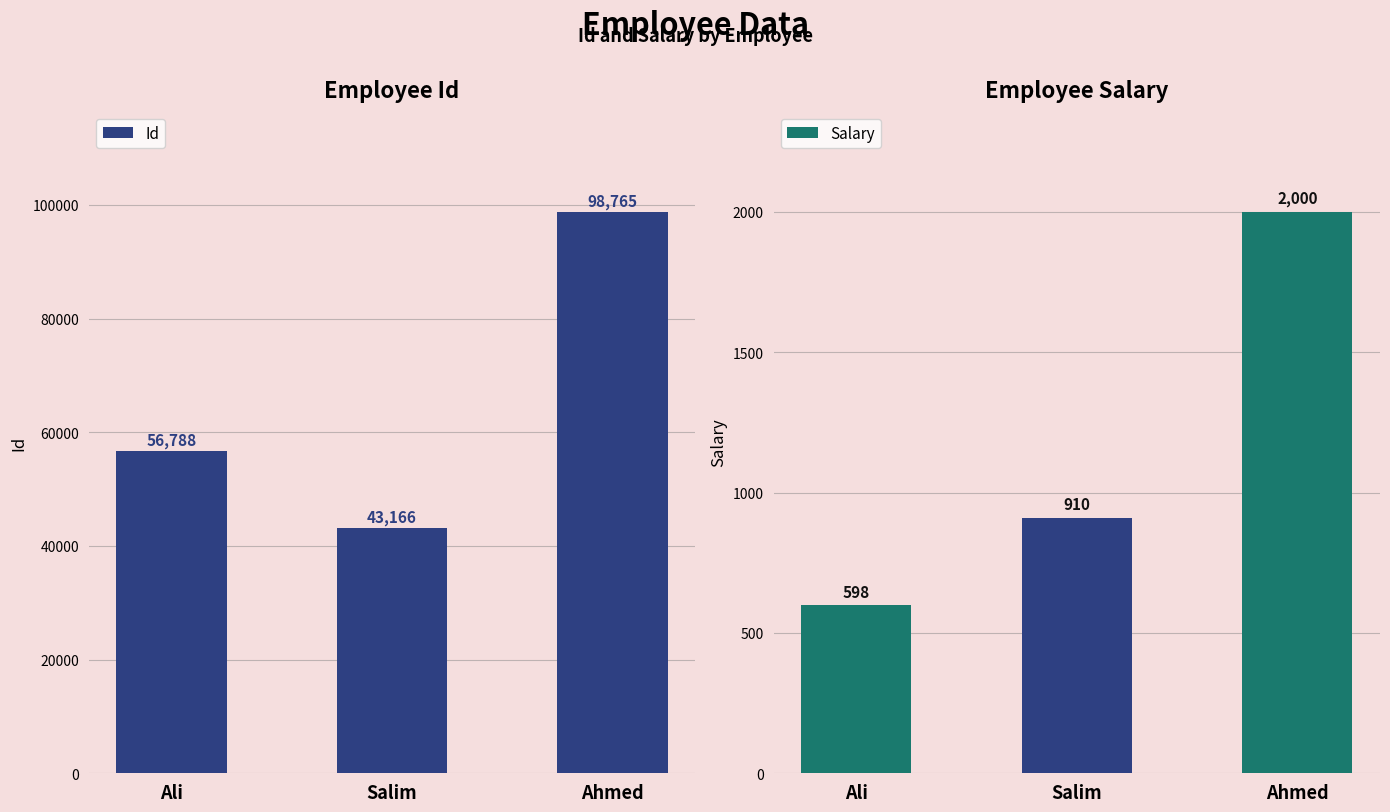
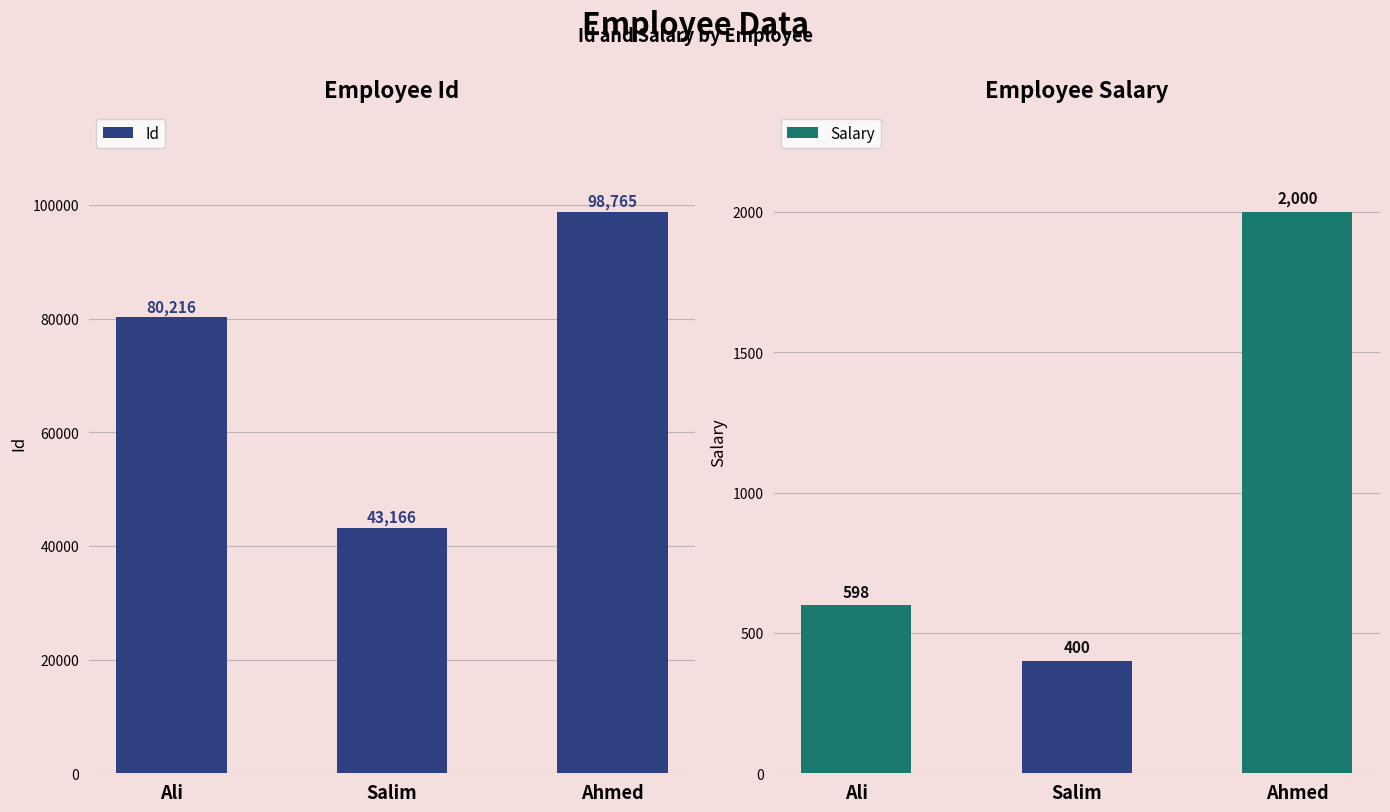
Employee Id, Ali: 56,788 -> 80,216
Employee Salary, Salim: 910 -> 400
